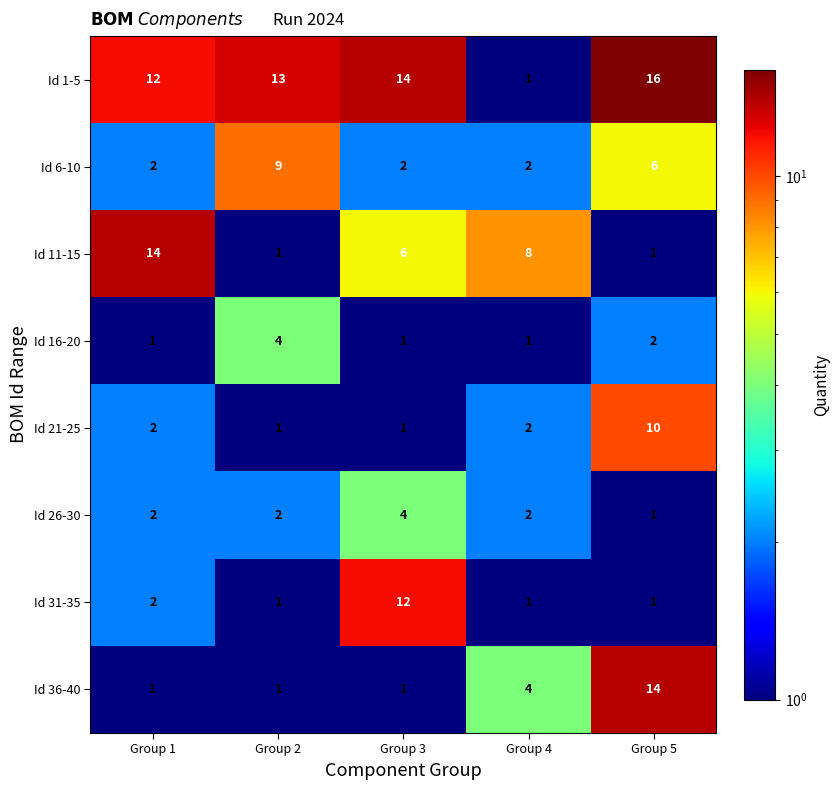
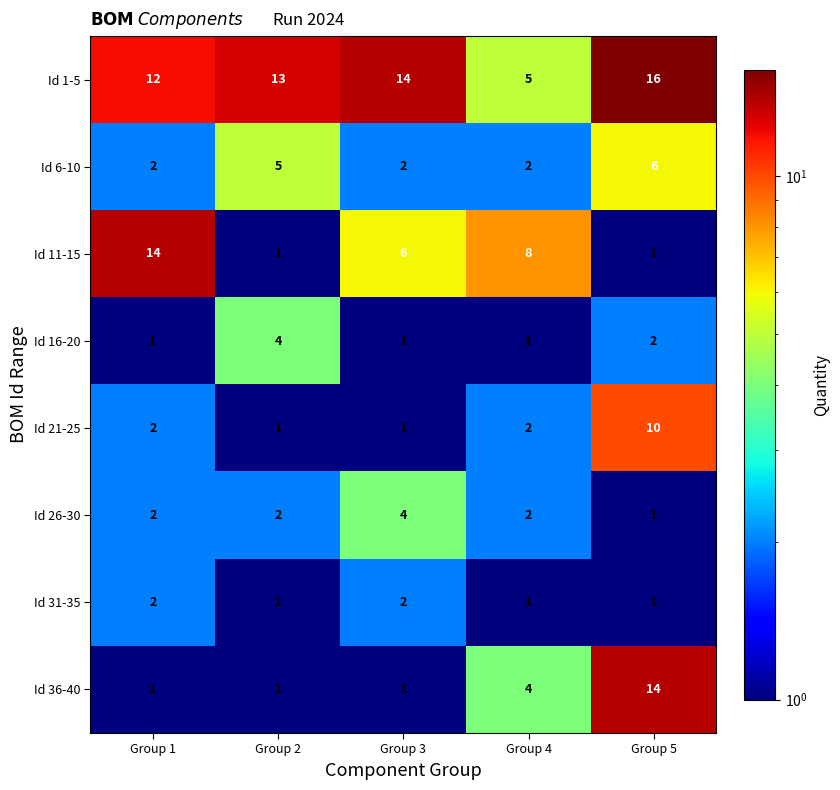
Id 1-5, Group 4: 1 -> 5
Id 6-10, Group 2: 9 -> 5
Id 31-35, Group 3: 12 -> 2
